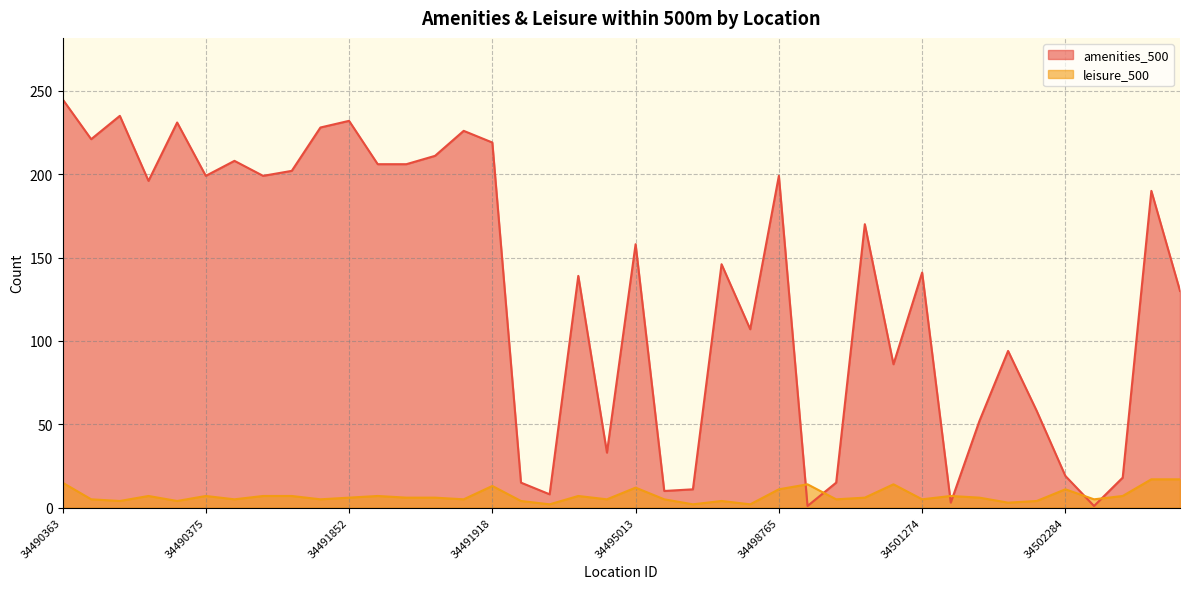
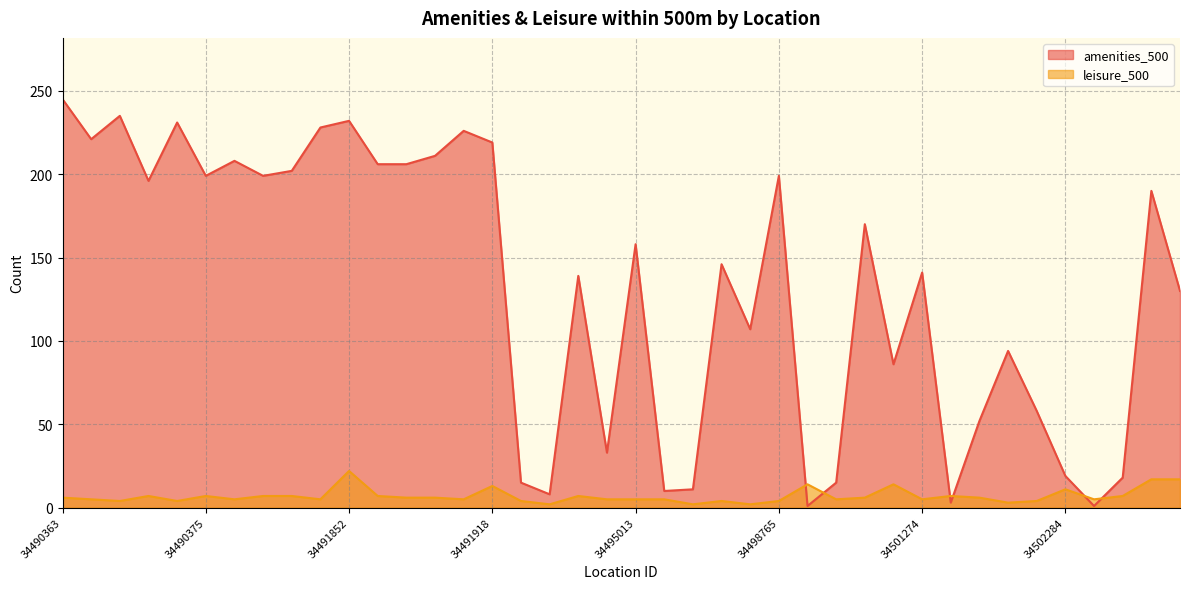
leisure_500, 34490363: 15 -> 6
leisure_500, 34491852: 6 -> 22
leisure_500, 34495013: 12 -> 5
leisure_500, 34498765: 11 -> 4
